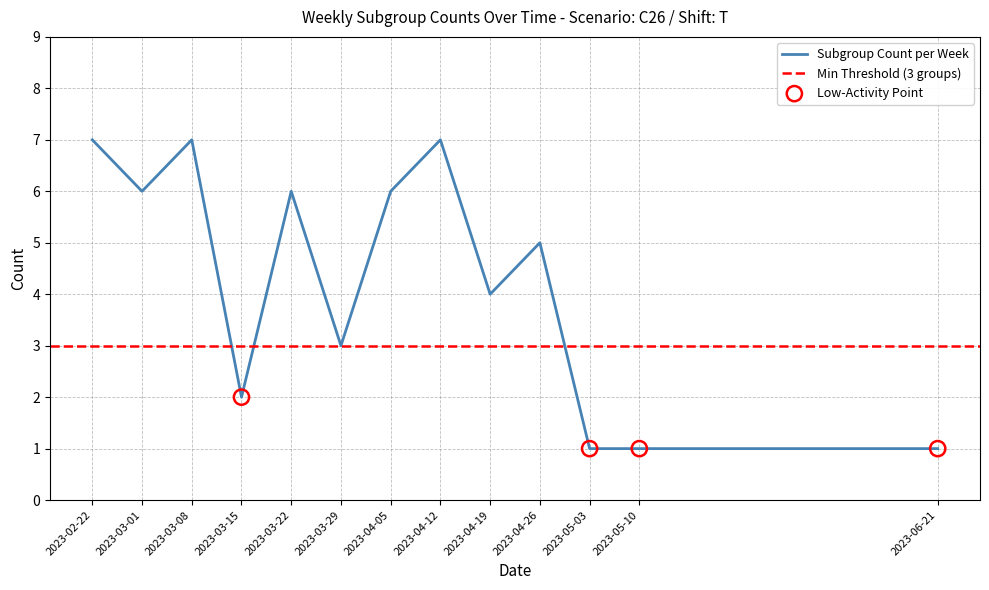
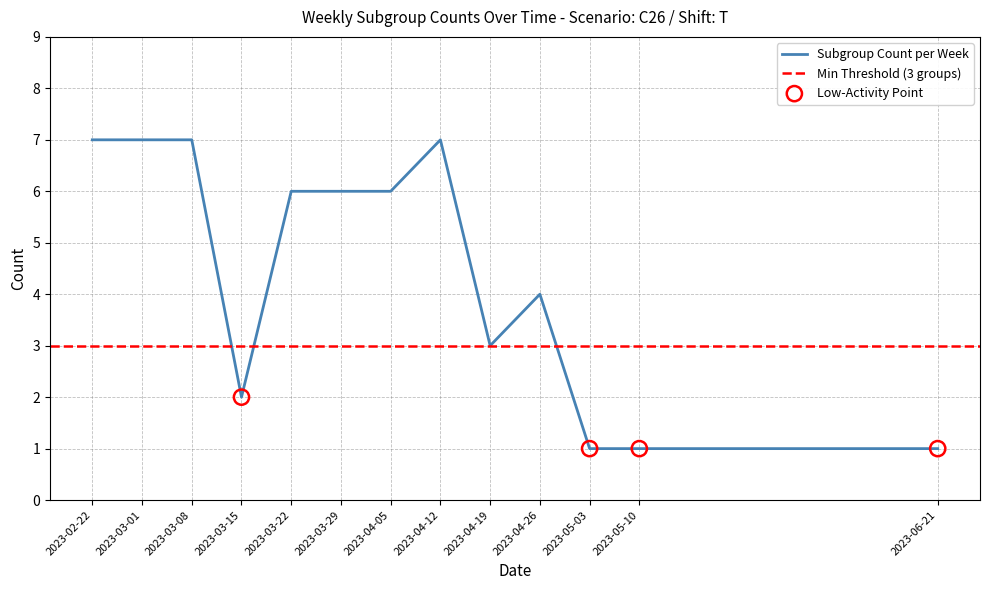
Subgroup Count per Week, 2023-03-01: 6 -> 7
Subgroup Count per Week, 2023-03-29: 3 -> 6
Subgroup Count per Week, 2023-04-19: 4 -> 3
Subgroup Count per Week, 2023-04-26: 5 -> 4
